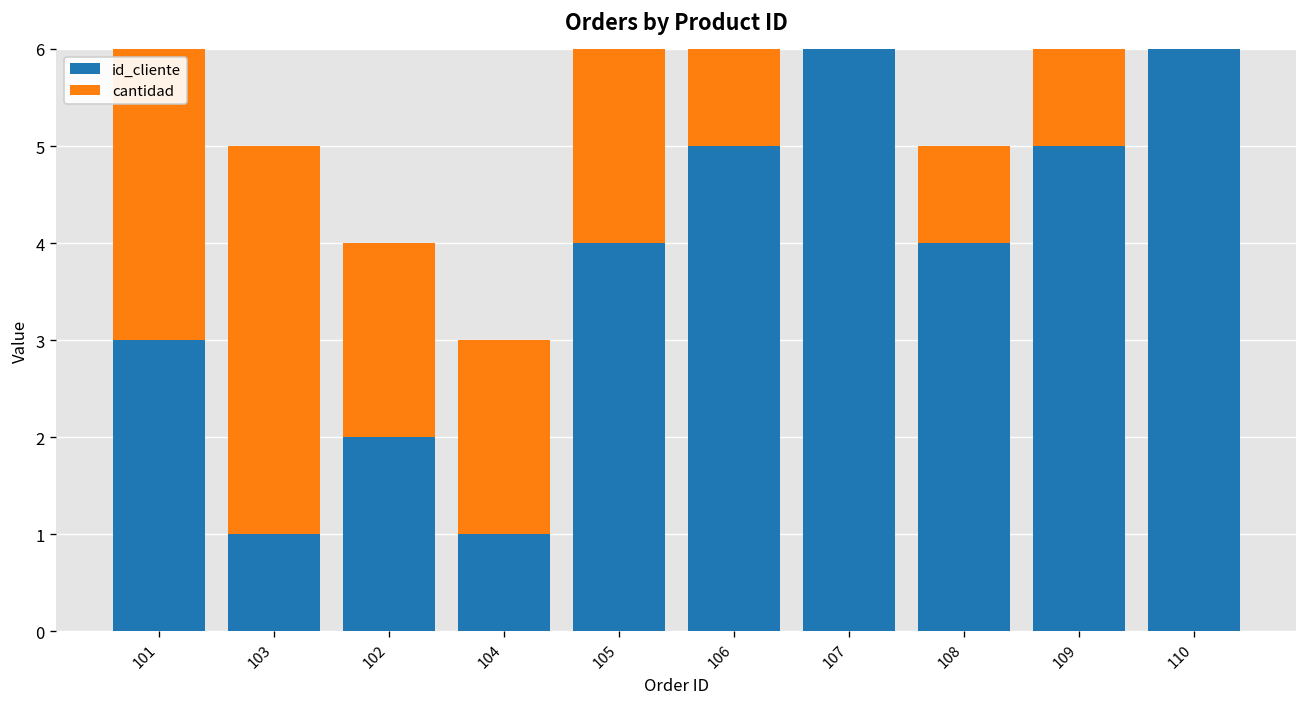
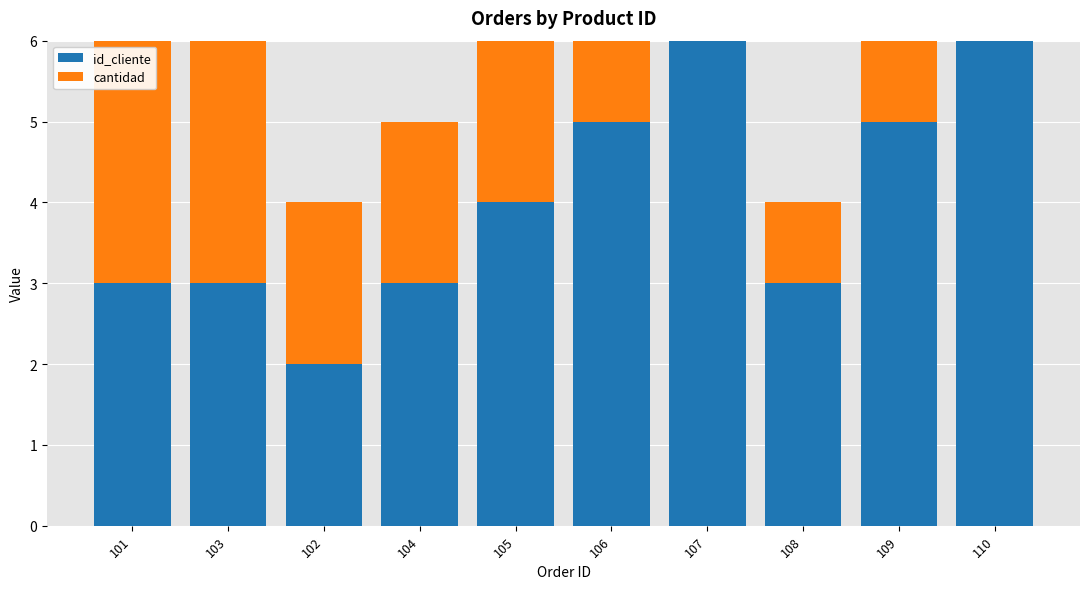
id_cliente, 103: 1 -> 3
id_cliente, 104: 1 -> 3
id_cliente, 108: 4 -> 3
